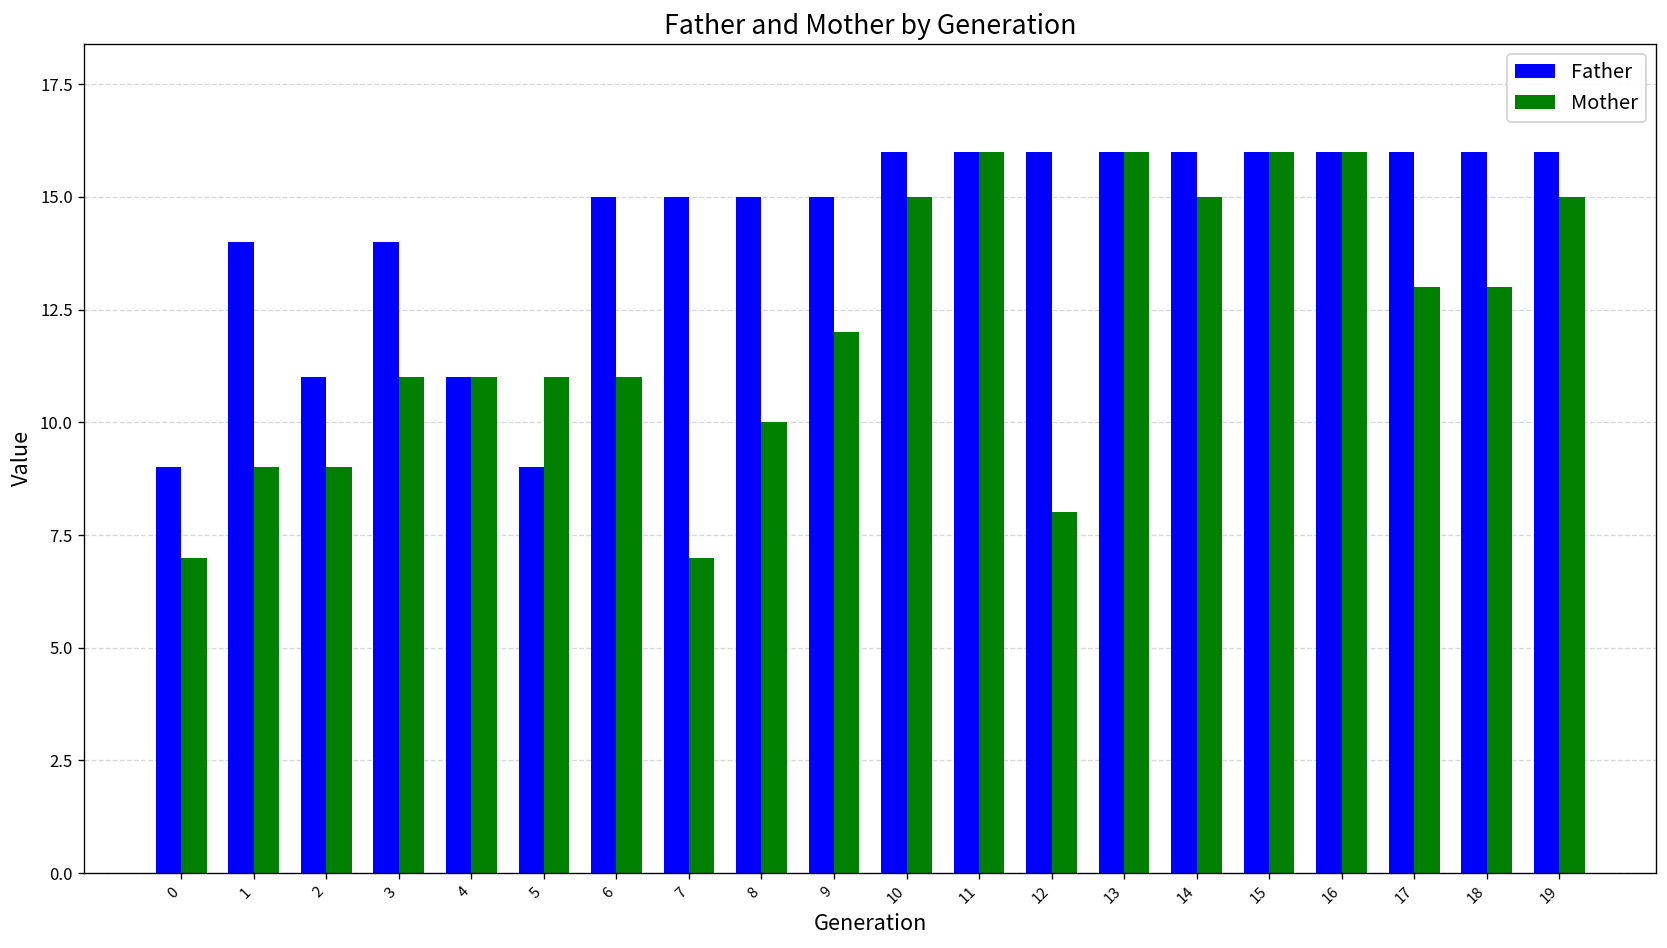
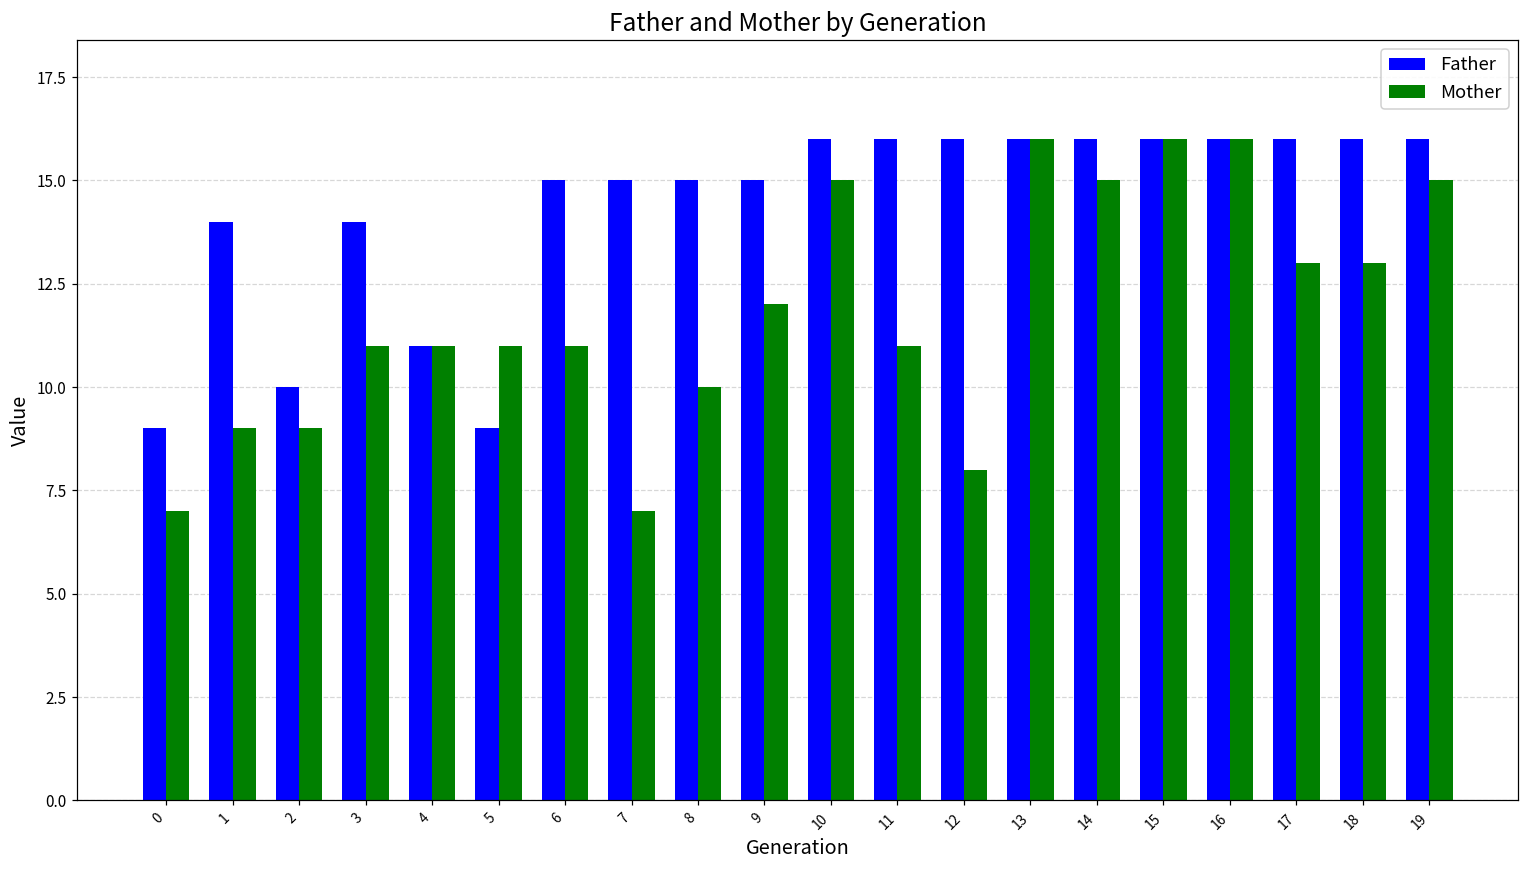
Father, 2: 11 -> 10
Mother, 11: 16 -> 11
